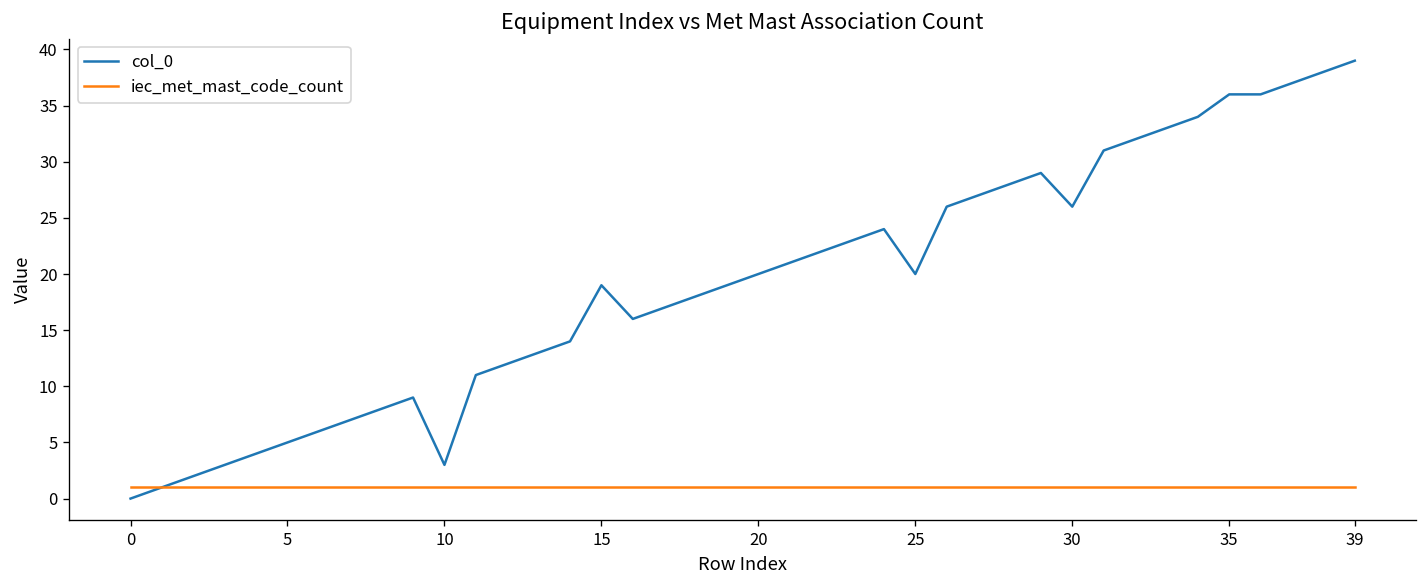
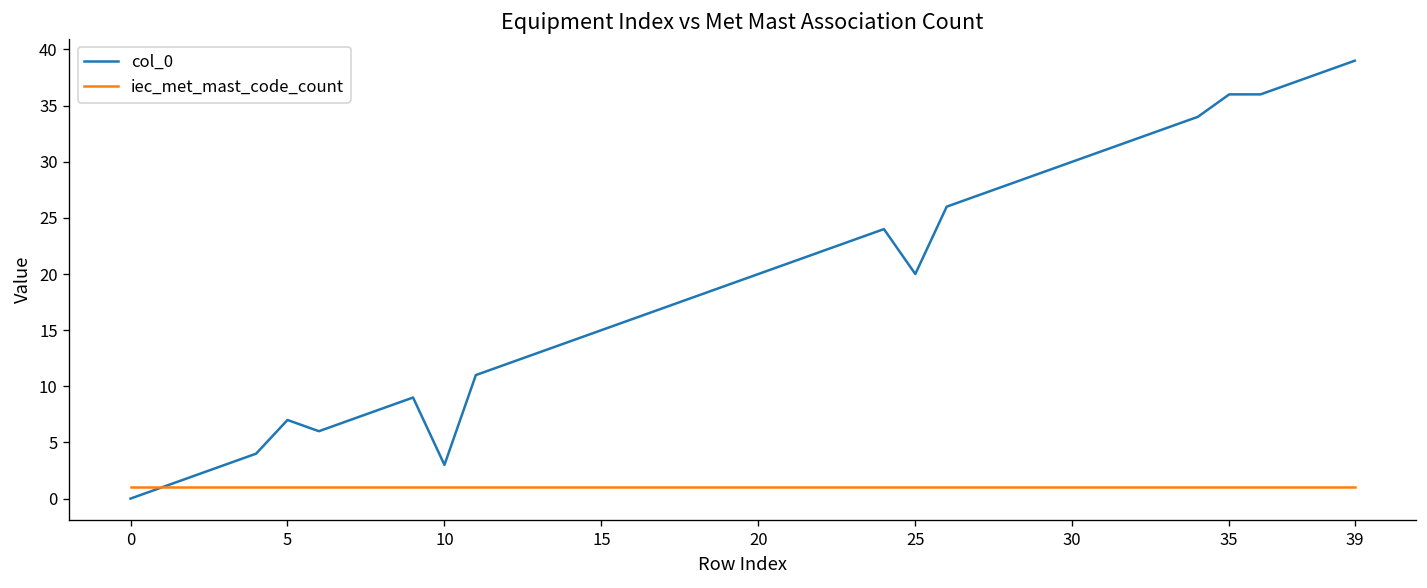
col_0, 5: 5 -> 7
col_0, 15: 19 -> 15
col_0, 30: 26 -> 30
